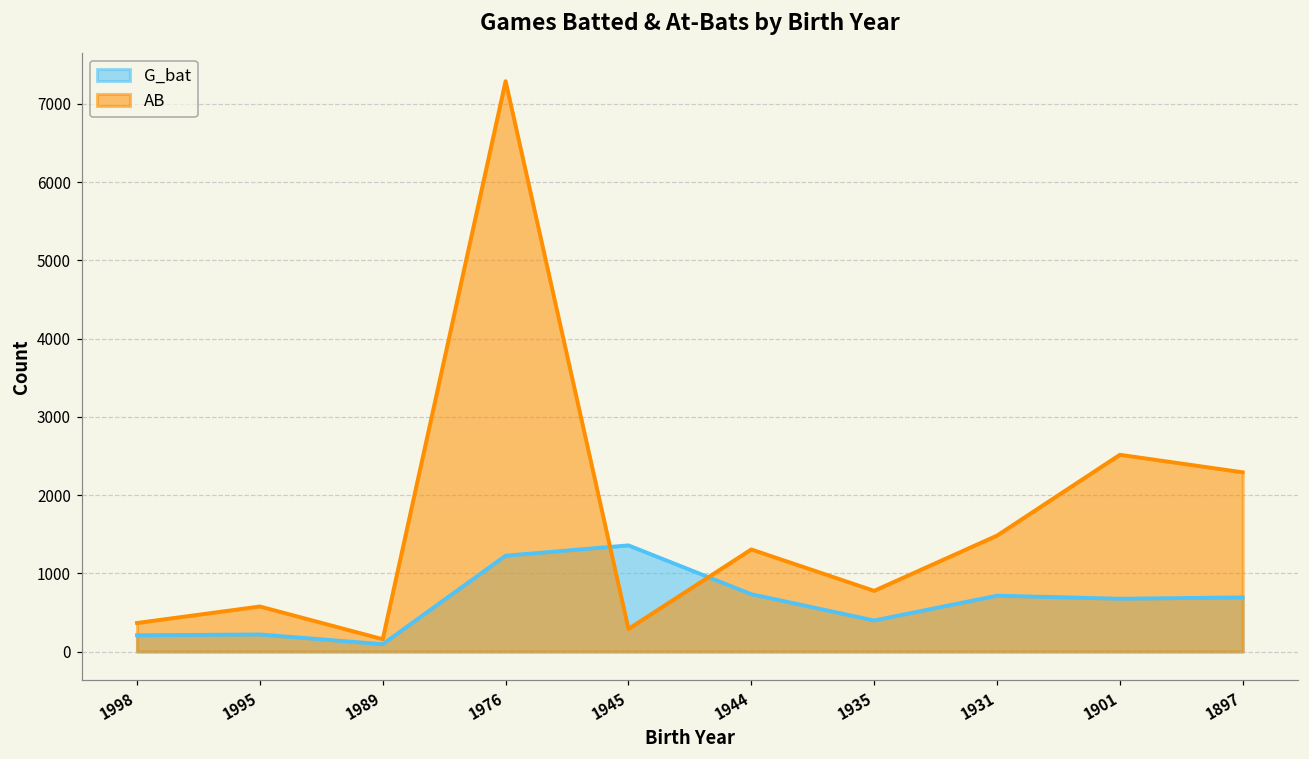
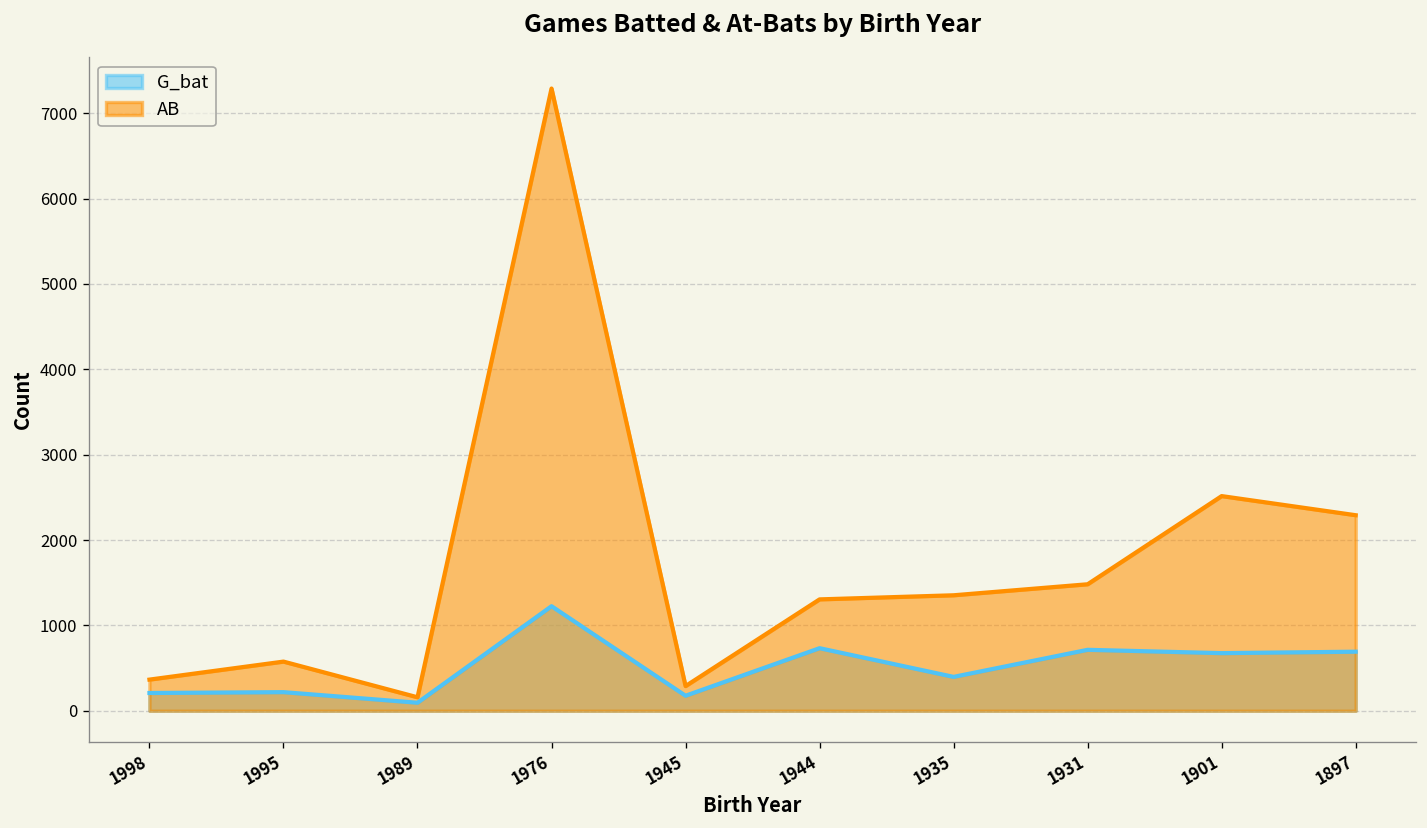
G_bat, 1945: 1400 -> 200
AB, 1935: 800 -> 1400
